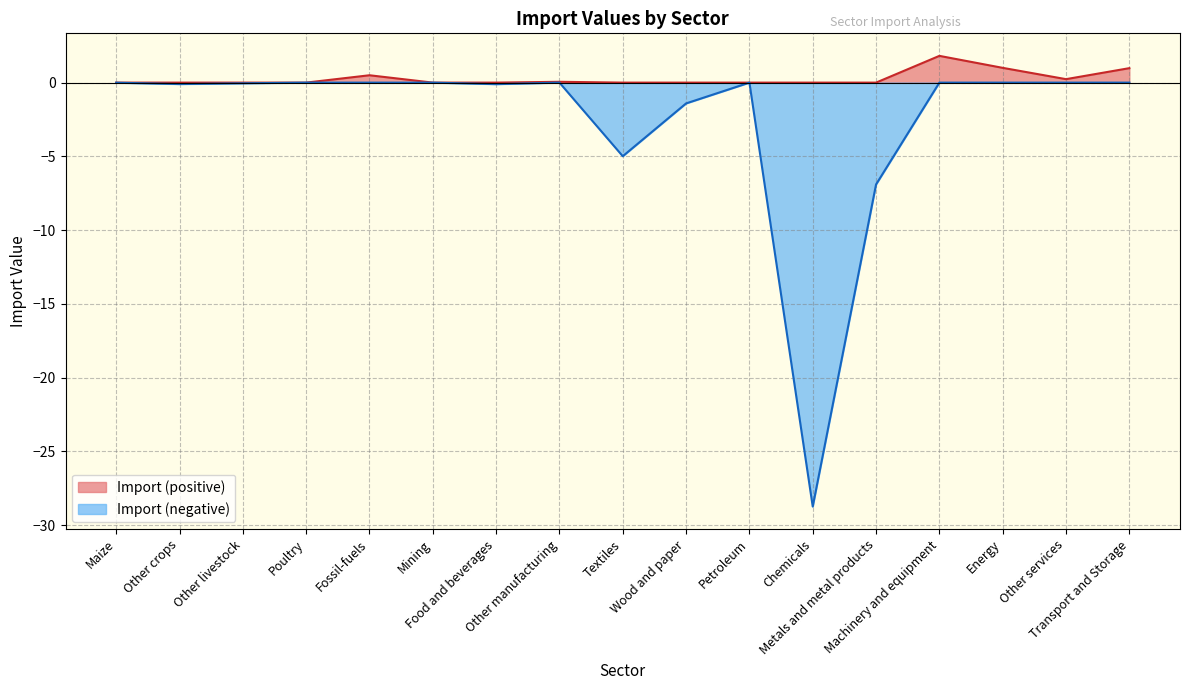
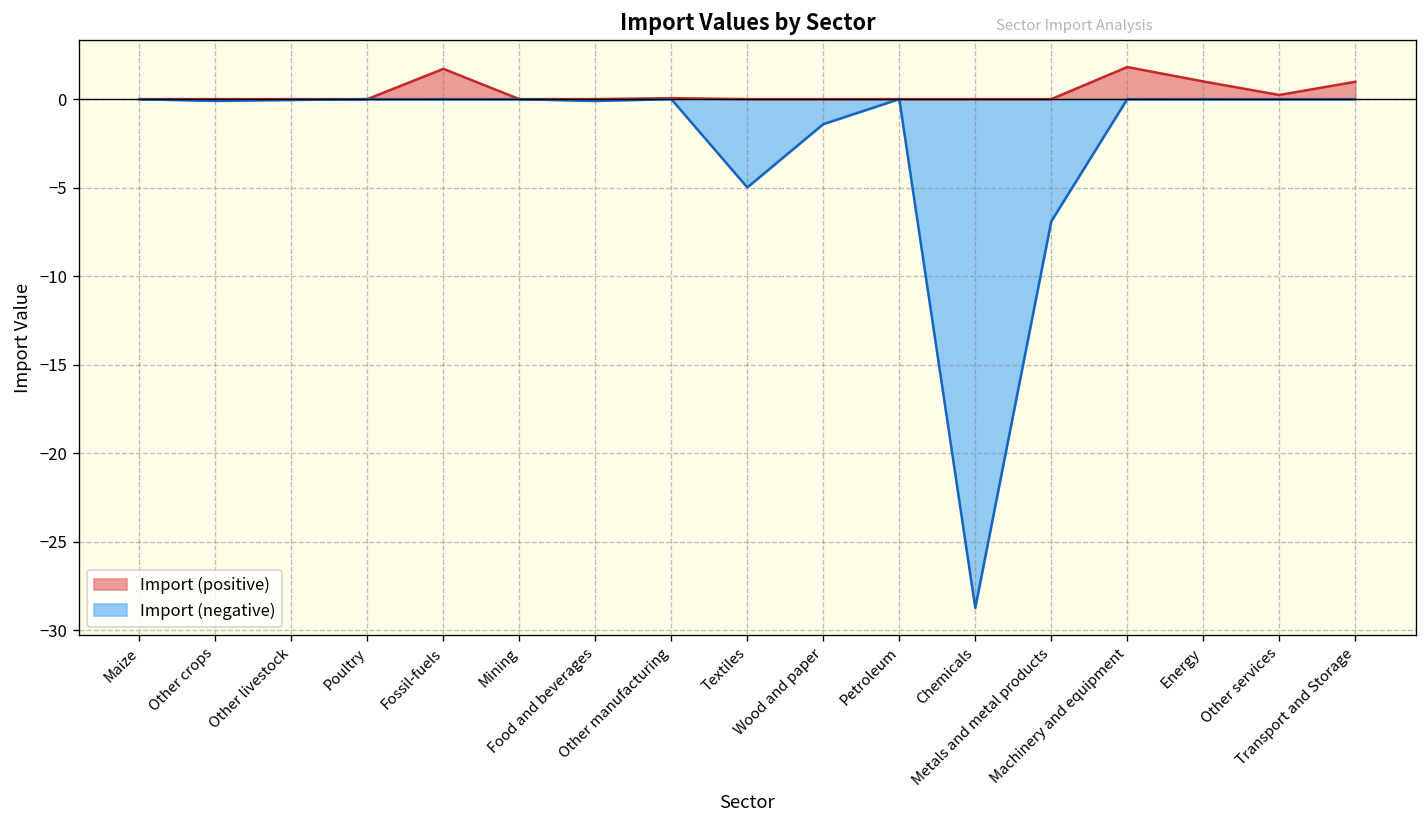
Import (positive), Fossil-fuels: 0.5 -> 1.7
